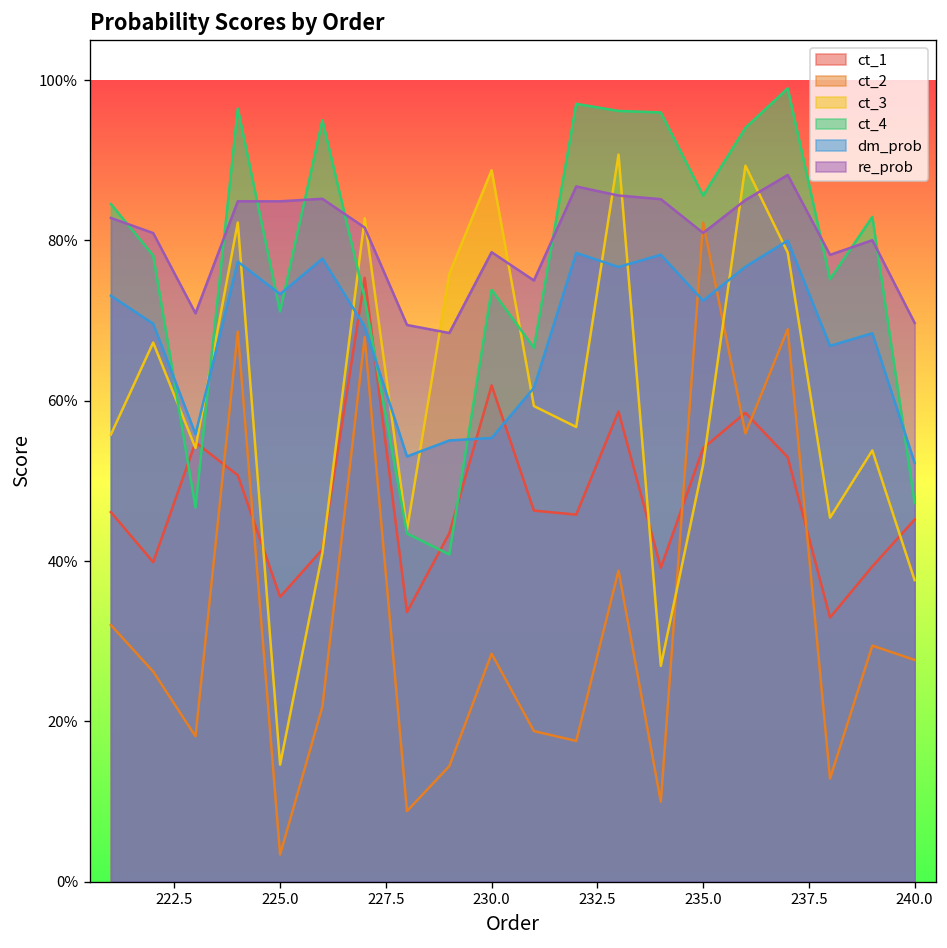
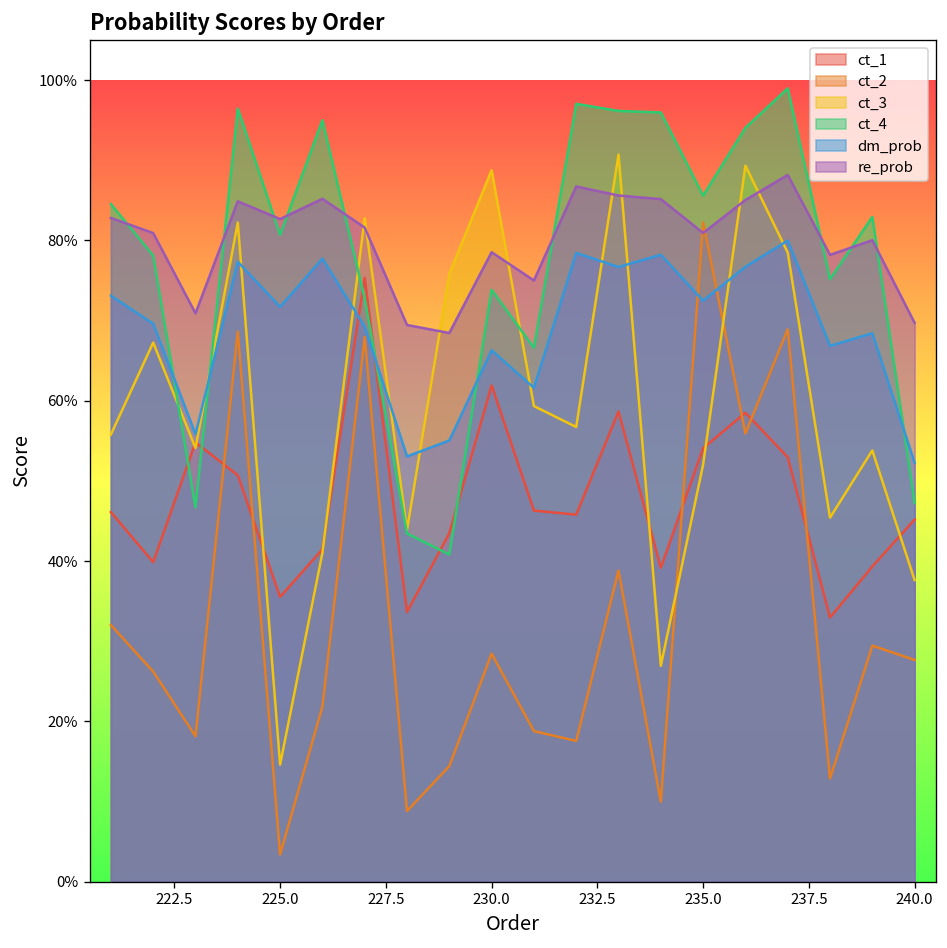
ct_4, 225.0: 71% -> 81%
dm_prob, 225.0: 73% -> 72%
re_prob, 225.0: 85% -> 83%
dm_prob, 230.0: 55% -> 66%
